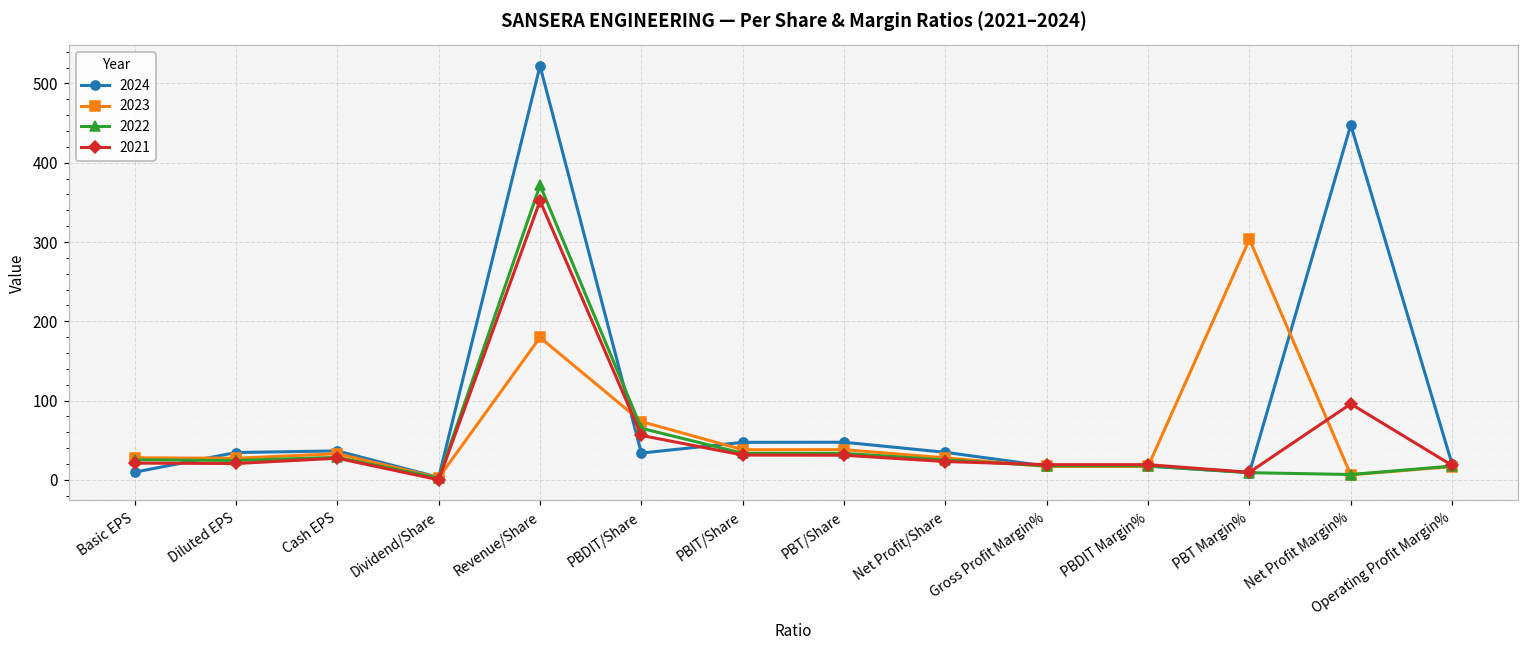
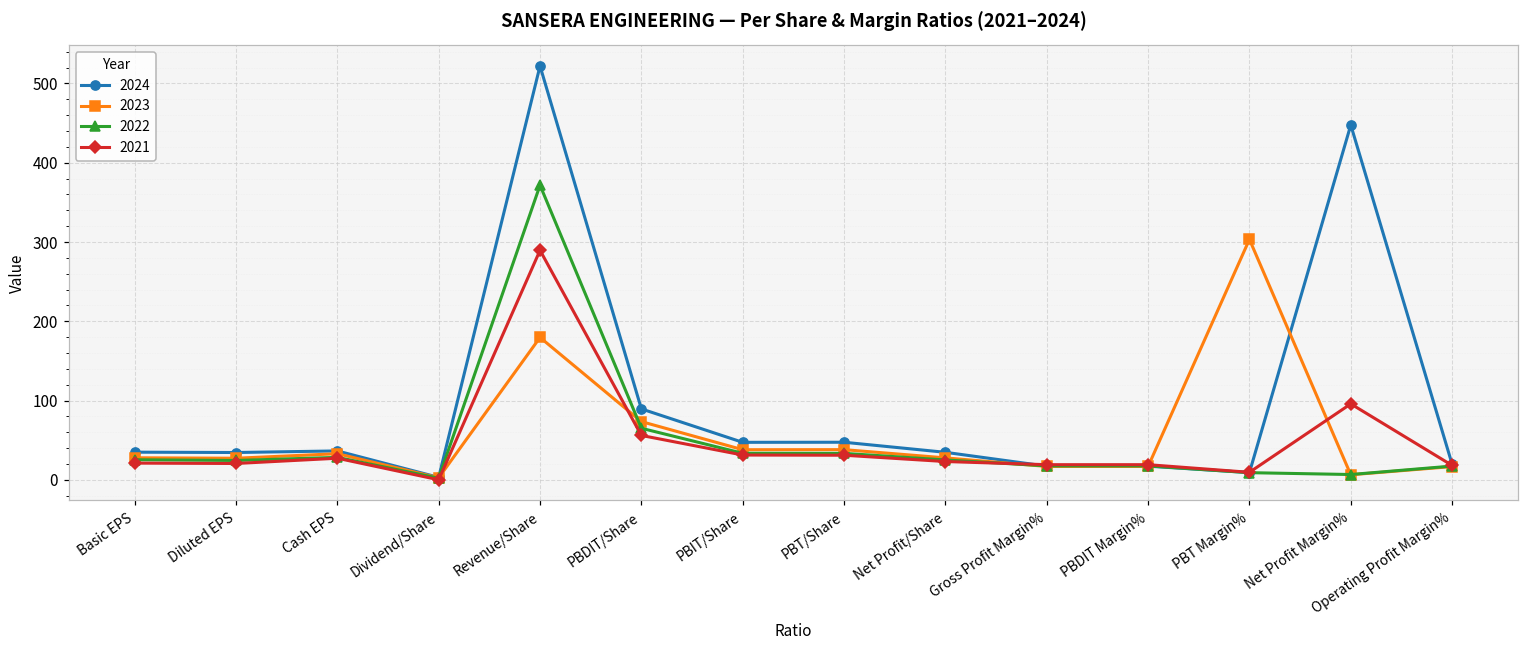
2024, Basic EPS: 10 -> 30
2021, Revenue/Share: 350 -> 290
2024, PBDIT/Share: 30 -> 90
